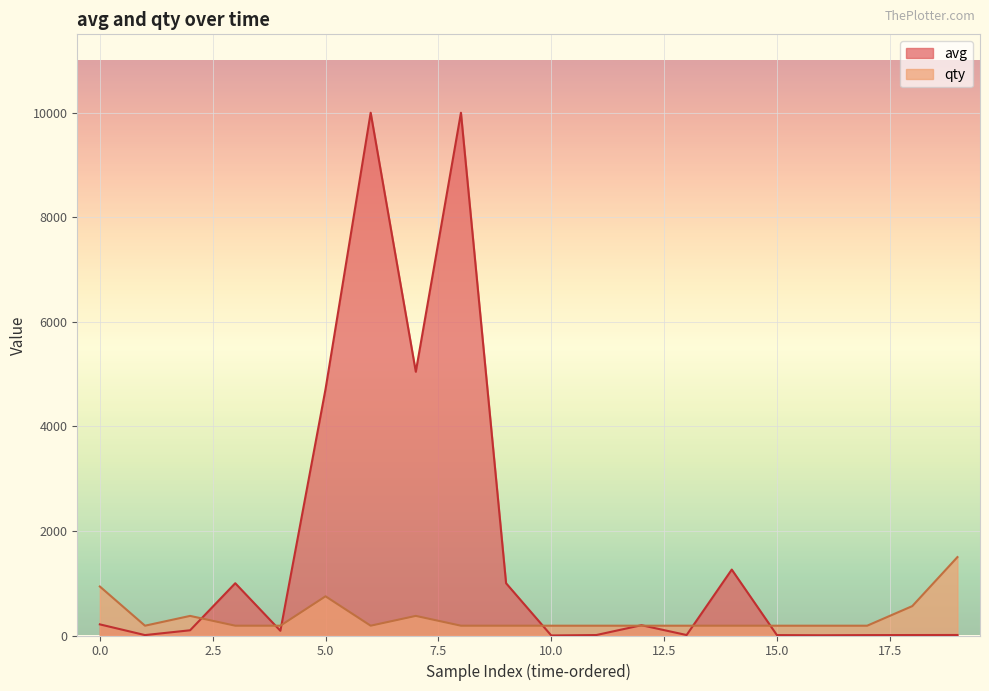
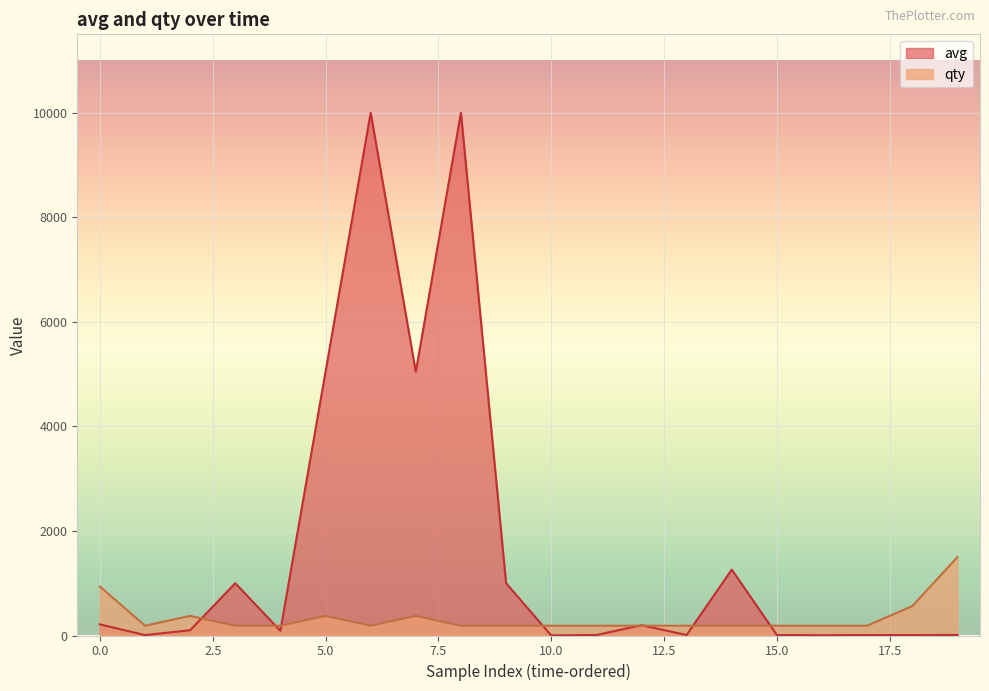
avg, 5.0: 4700 -> 5000
qty, 5.0: 800 -> 400
